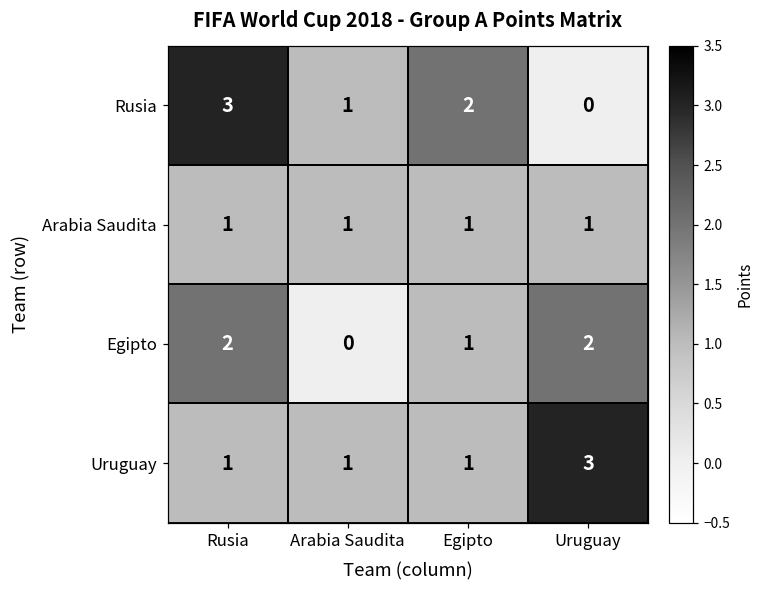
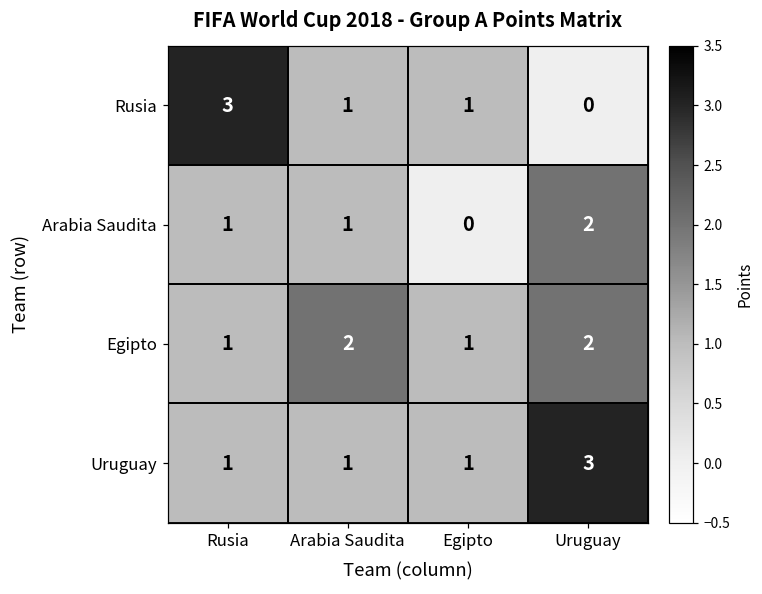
Rusia, Egipto: 2 -> 1
Arabia Saudita, Egipto: 1 -> 0
Arabia Saudita, Uruguay: 1 -> 2
Egipto, Rusia: 2 -> 1
Egipto, Arabia Saudita: 0 -> 2
